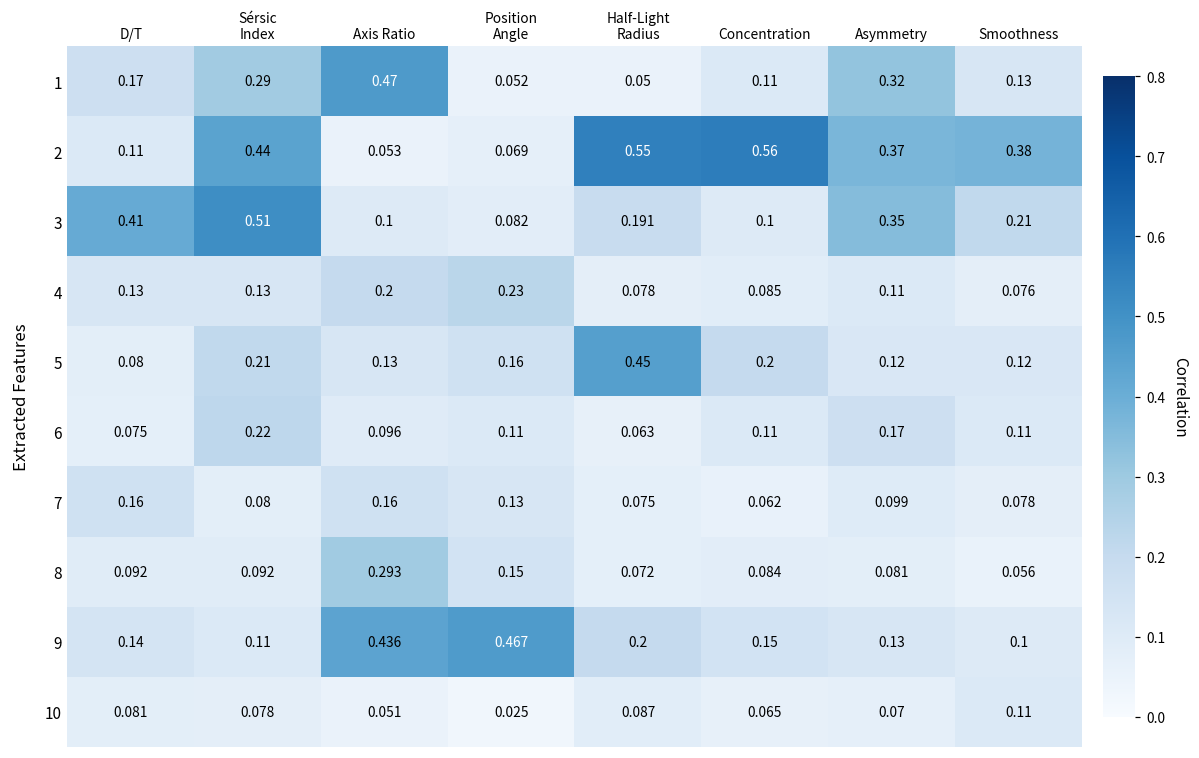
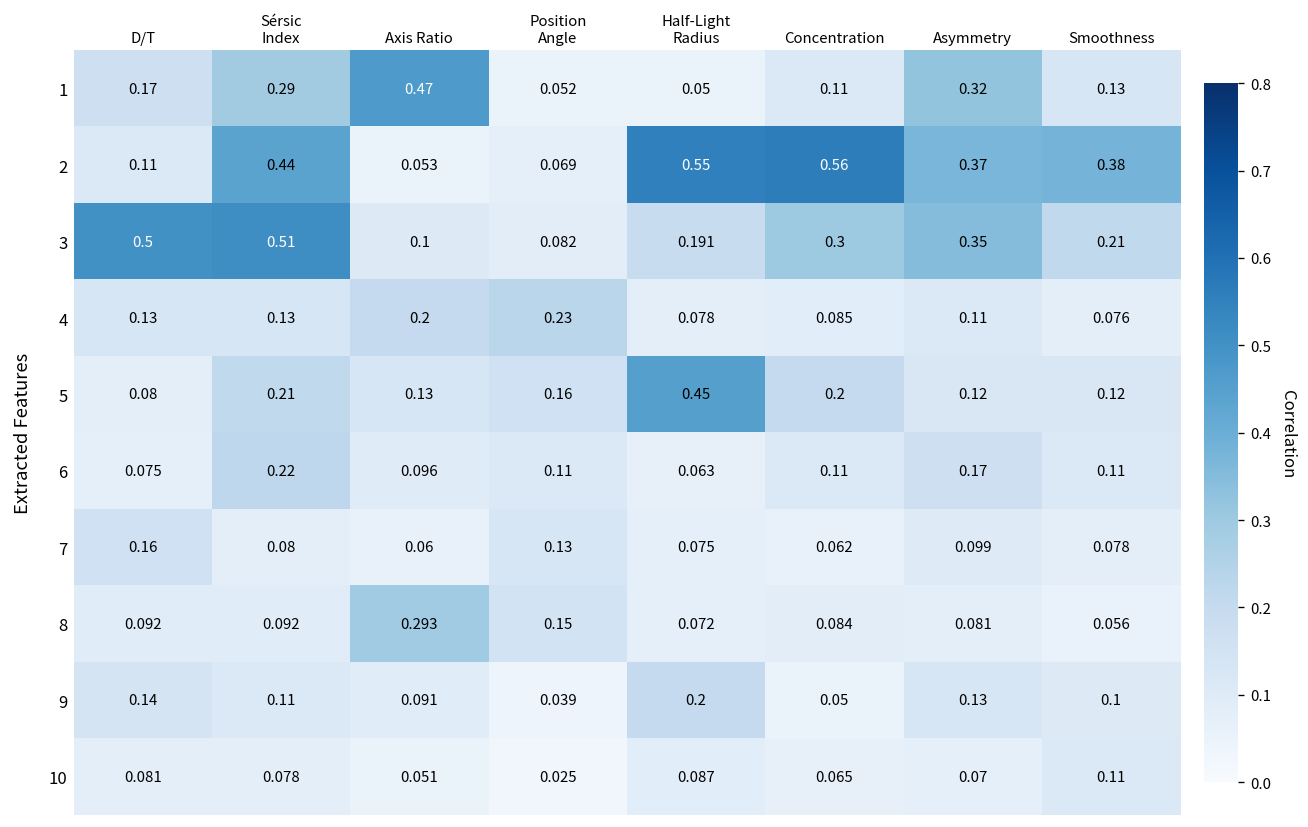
3, D/T: 0.41 -> 0.5
3, Concentration: 0.1 -> 0.3
7, Axis Ratio: 0.16 -> 0.06
9, Axis Ratio: 0.436 -> 0.091
9, Position Angle: 0.467 -> 0.039
9, Concentration: 0.15 -> 0.05
